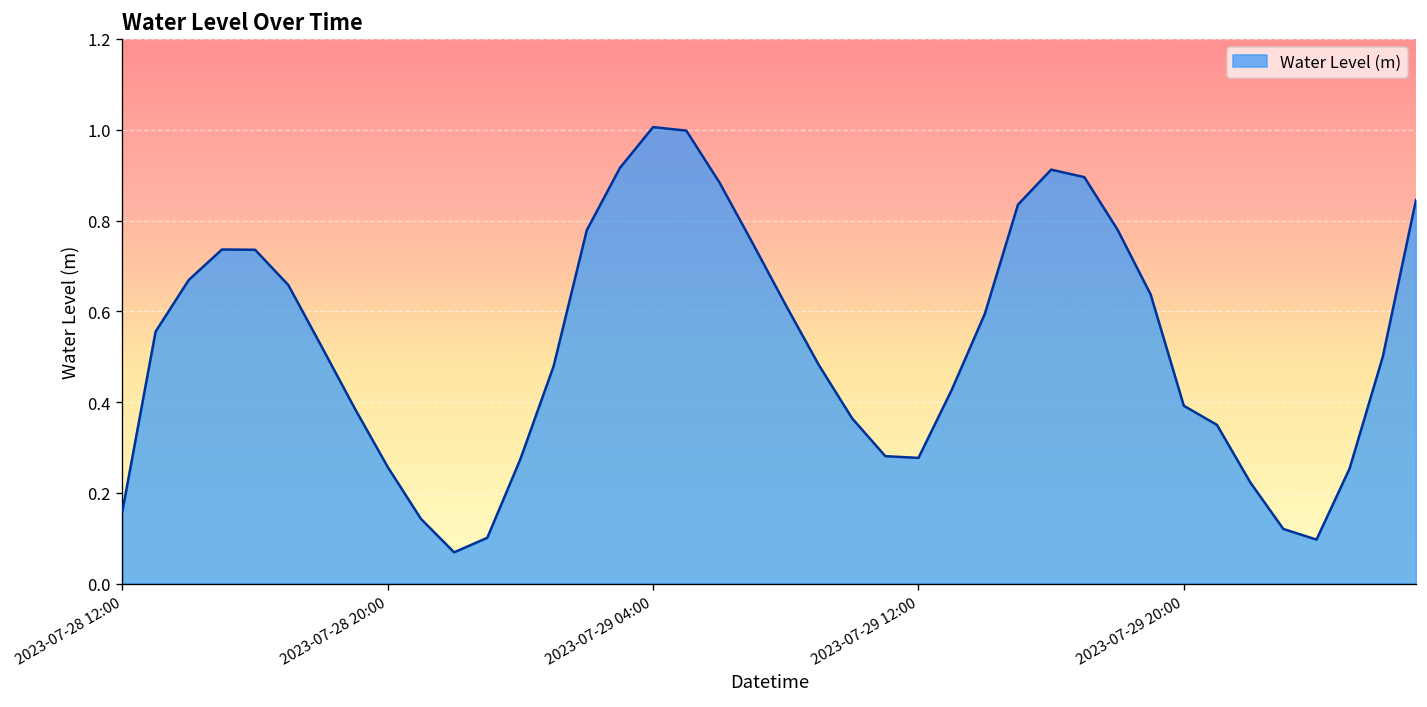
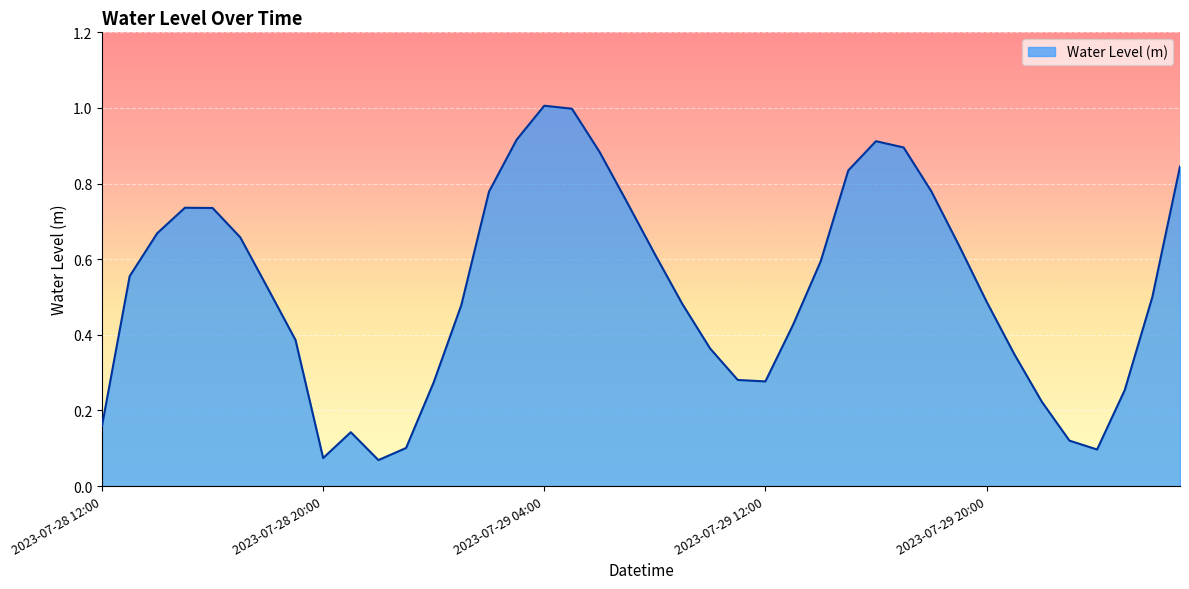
2023-07-28 20:00: 0.26 -> 0.07
2023-07-29 20:00: 0.39 -> 0.49
